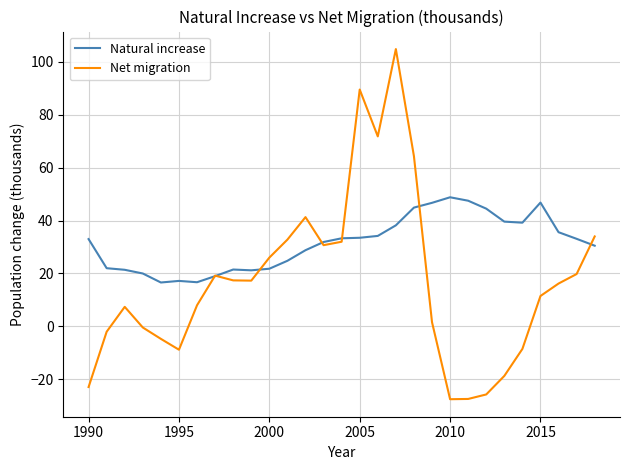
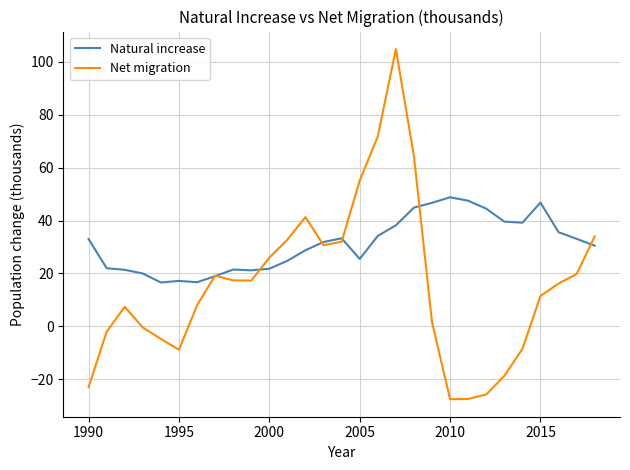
Natural increase, 2005: 34 -> 26
Net migration, 2005: 90 -> 55
